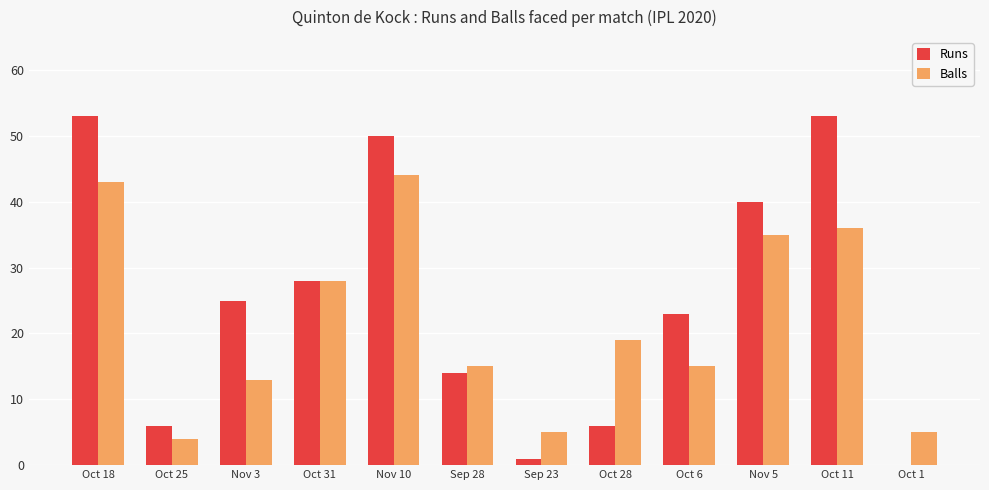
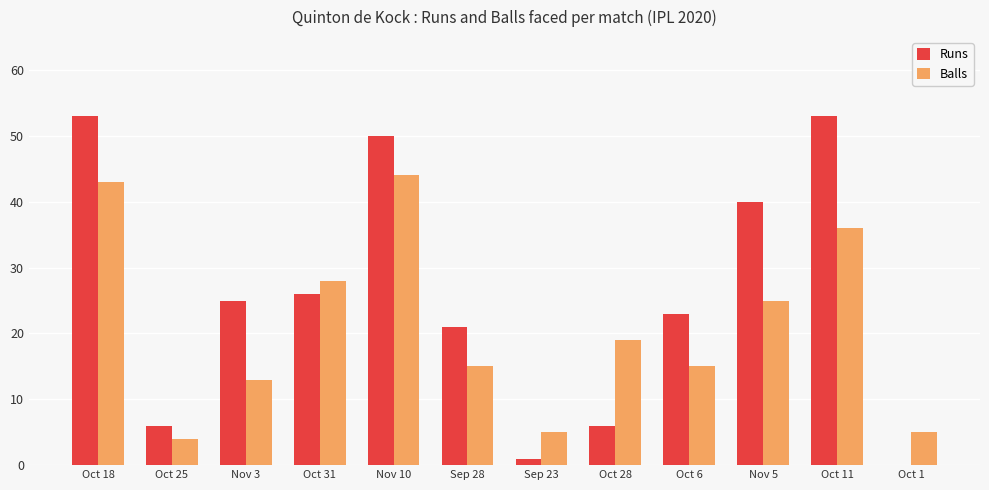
Runs, Oct 31: 28 -> 26
Runs, Sep 28: 14 -> 21
Balls, Nov 5: 35 -> 25
